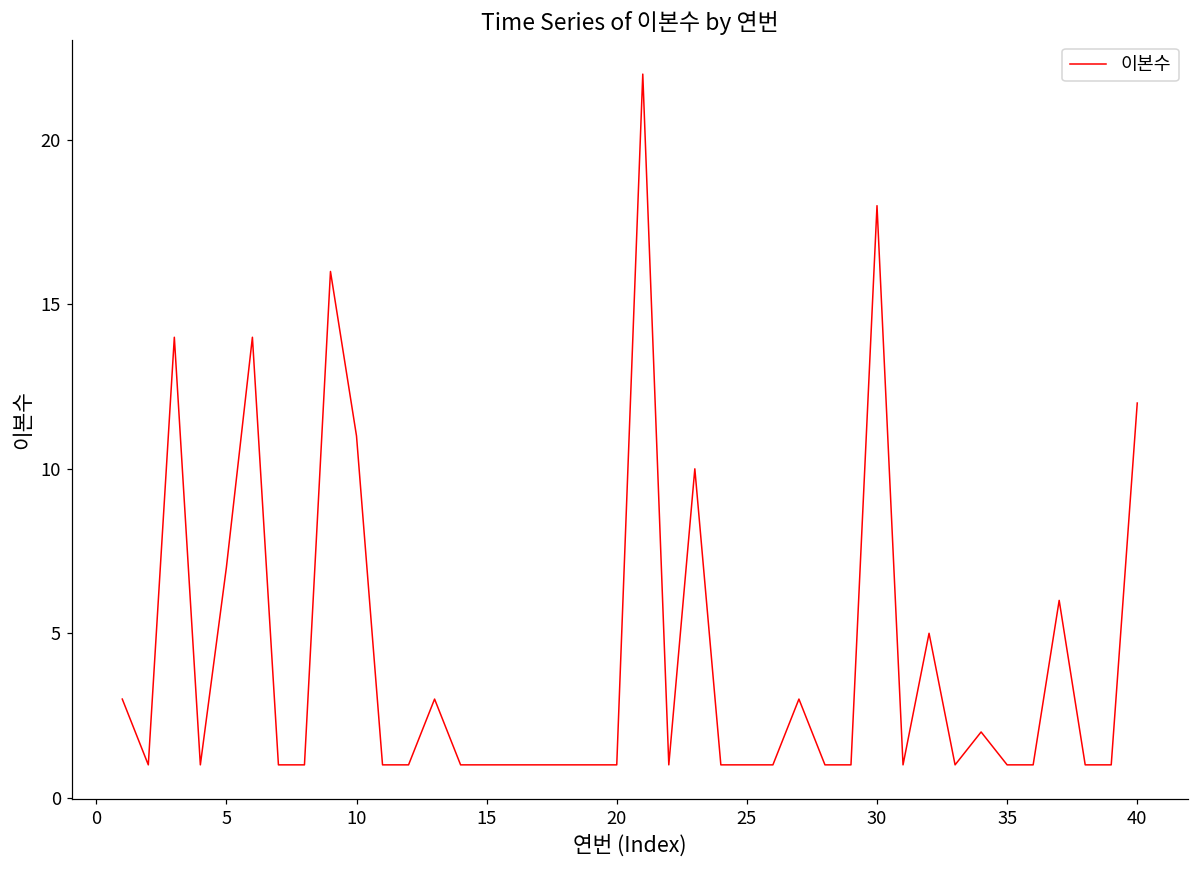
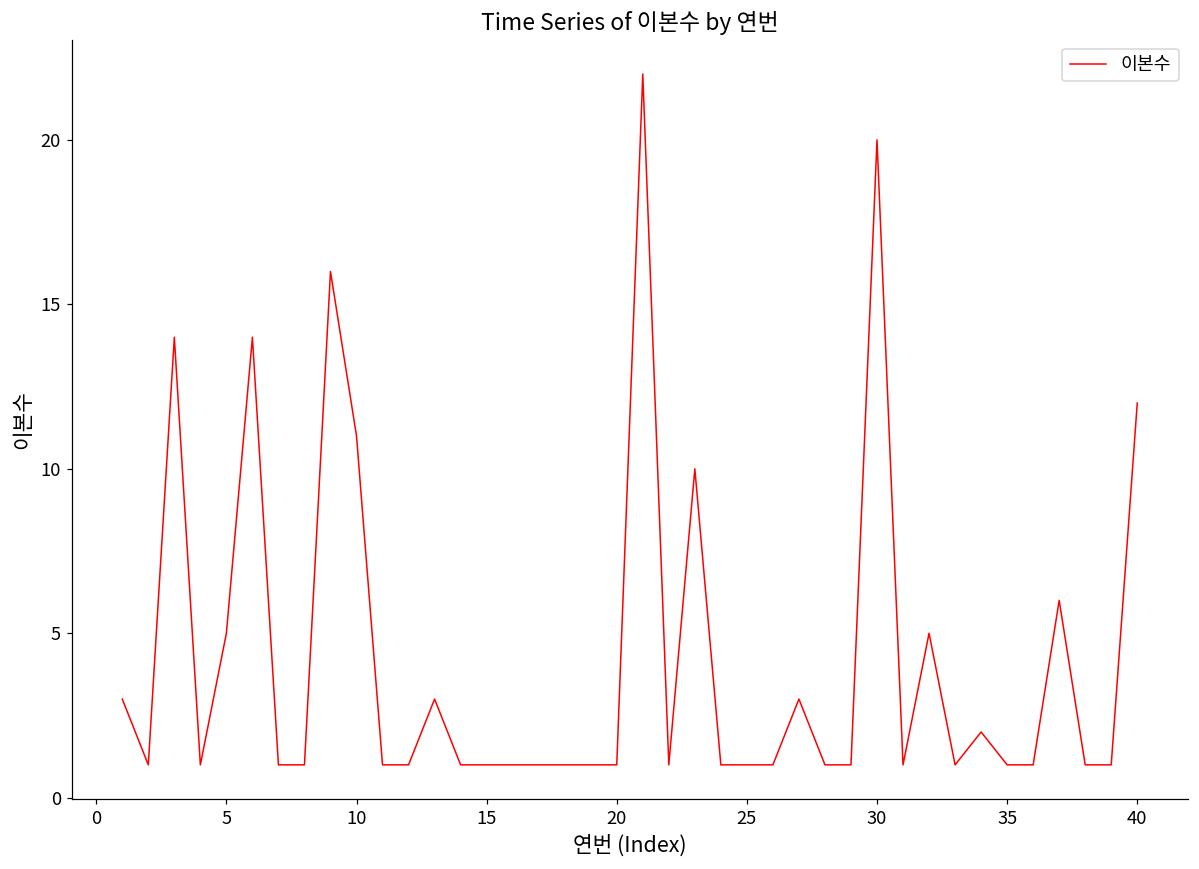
5: 7 -> 5
30: 18 -> 20
